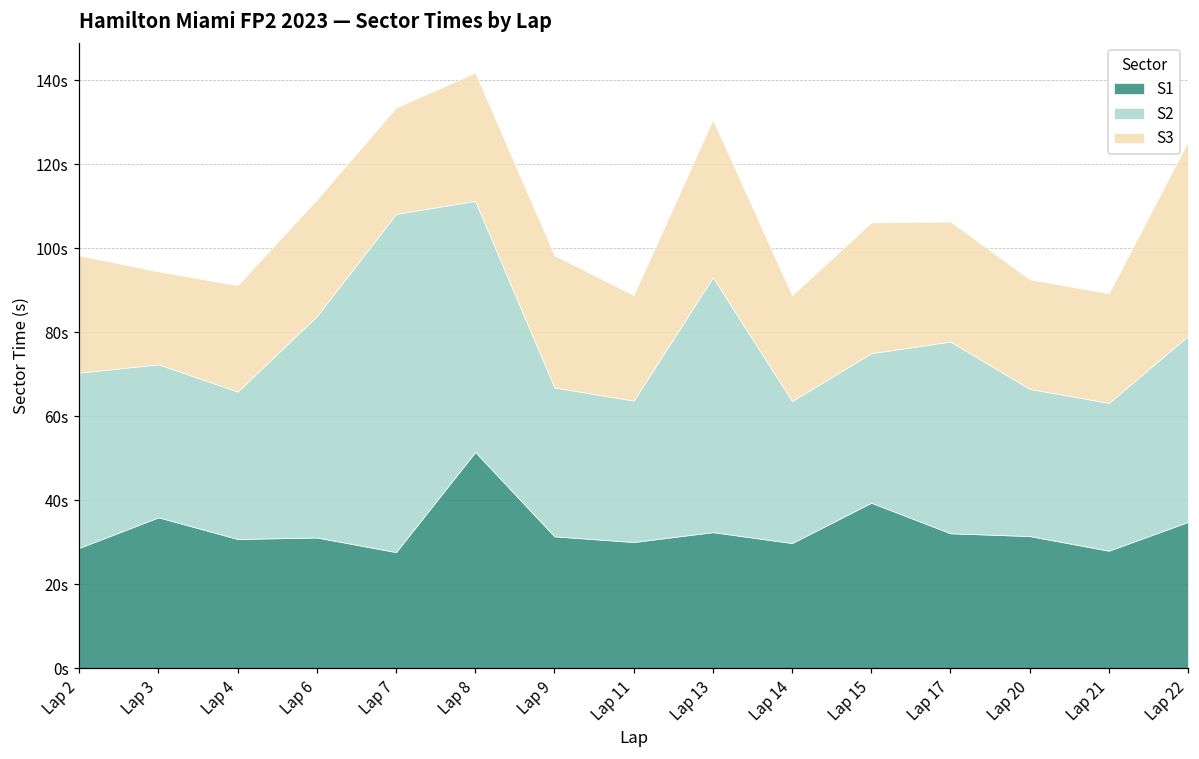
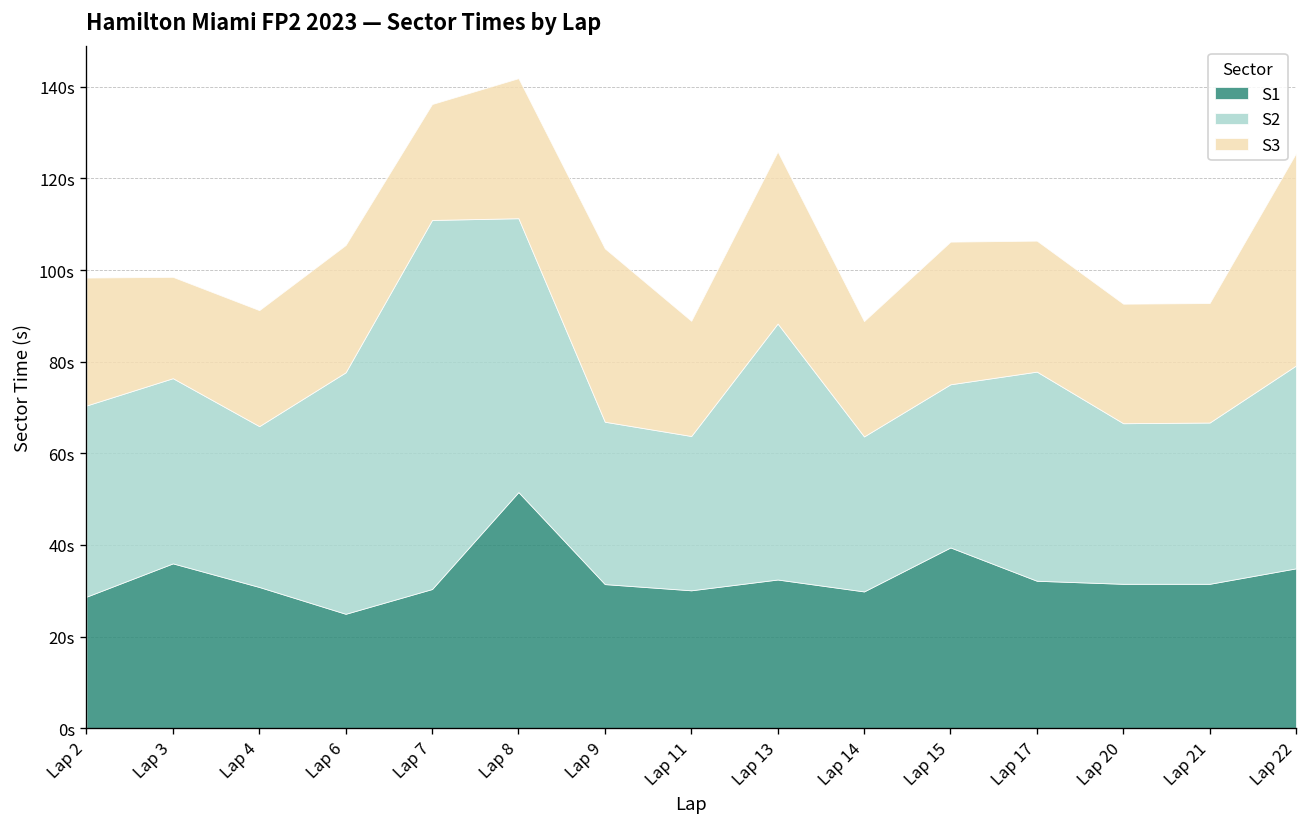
S2, Lap 3: 36s -> 40s
S1, Lap 6: 31s -> 25s
S1, Lap 7: 28s -> 30s
S3, Lap 9: 31s -> 38s
S2, Lap 13: 61s -> 56s
S1, Lap 21: 28s -> 32s
